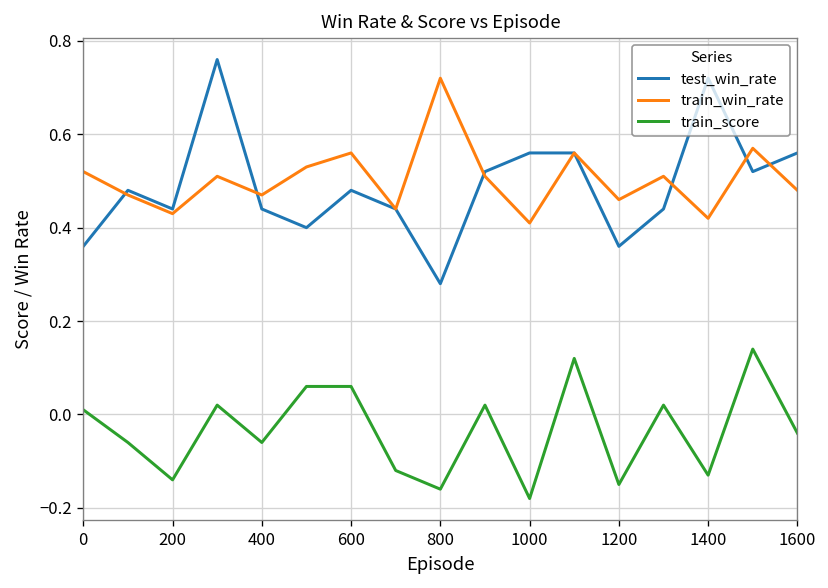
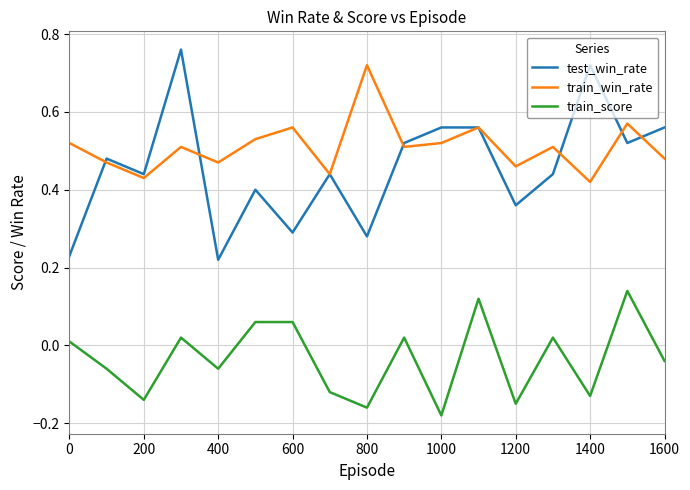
test_win_rate, 0: 0.36 -> 0.23
test_win_rate, 400: 0.44 -> 0.22
test_win_rate, 600: 0.48 -> 0.29
train_win_rate, 1000: 0.41 -> 0.52
